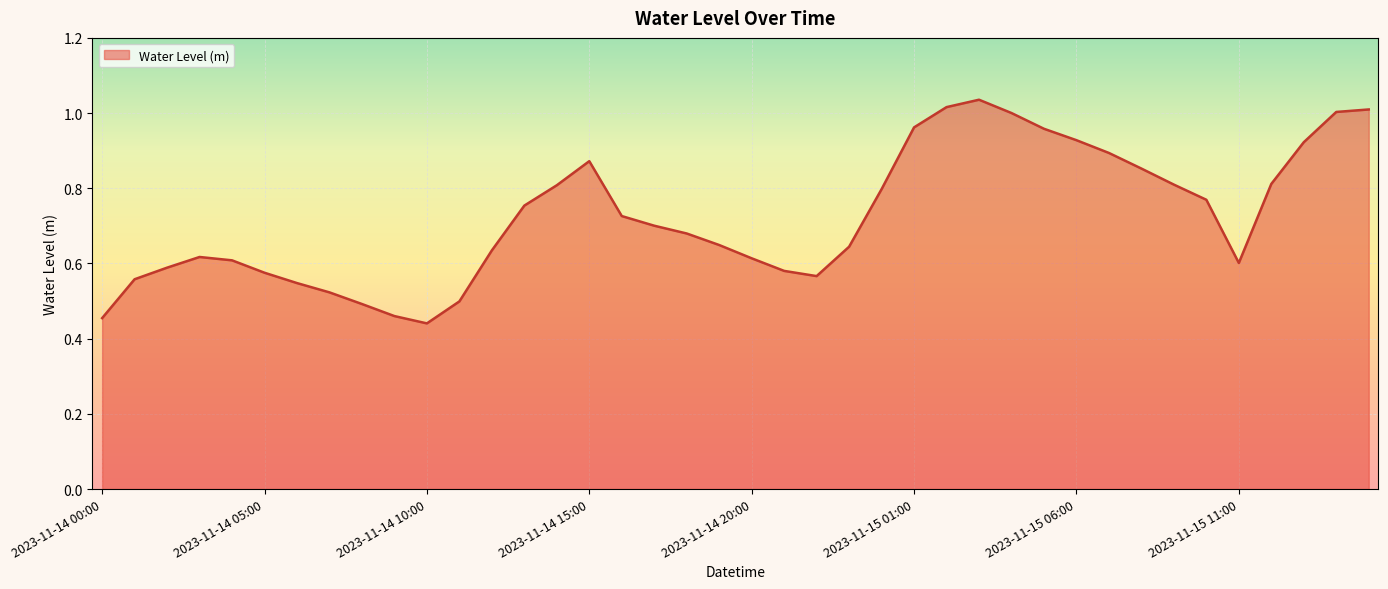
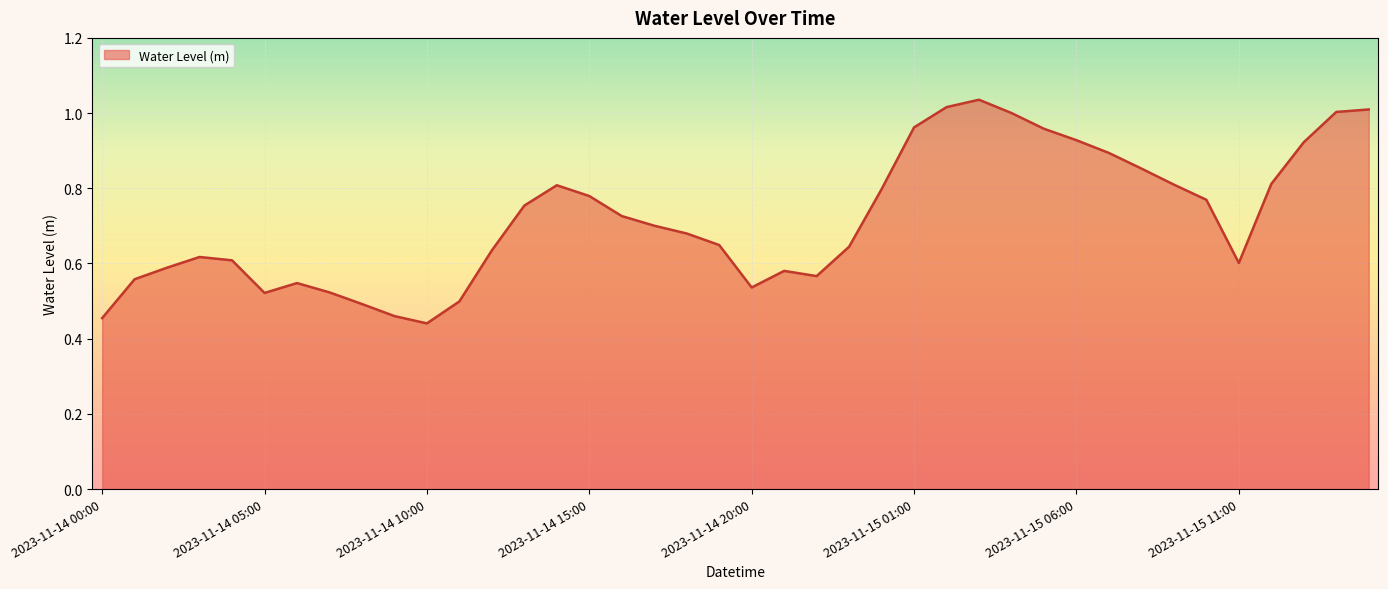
2023-11-14 05:00: 0.58 -> 0.52
2023-11-14 15:00: 0.87 -> 0.78
2023-11-14 20:00: 0.61 -> 0.54
